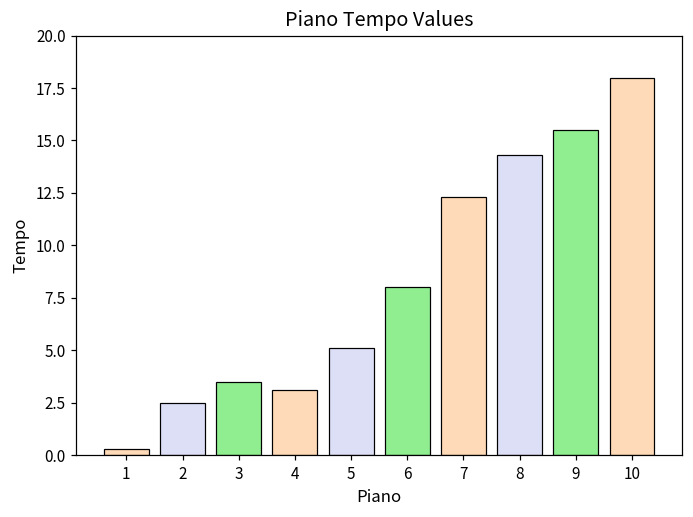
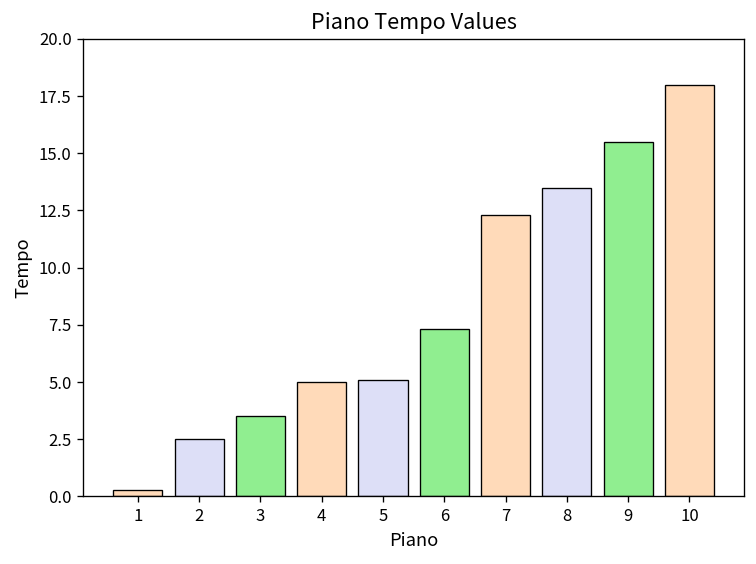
4: 3.1 -> 5.0
6: 8.0 -> 7.3
8: 14.3 -> 13.5
